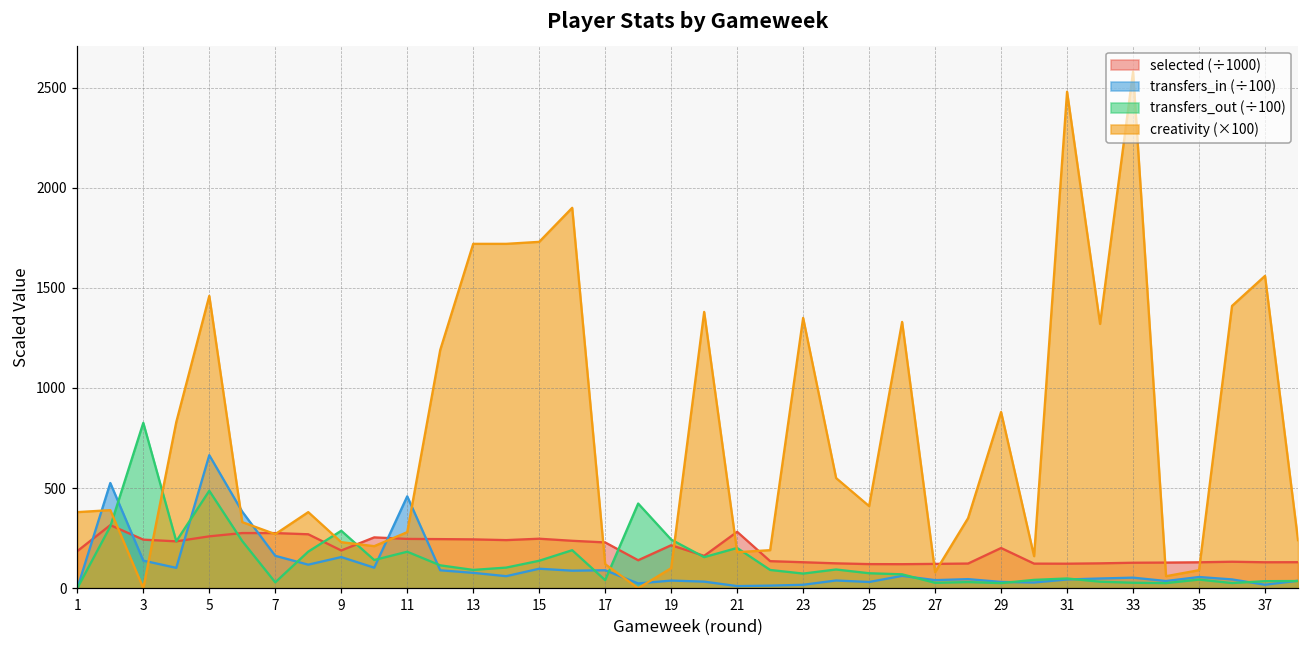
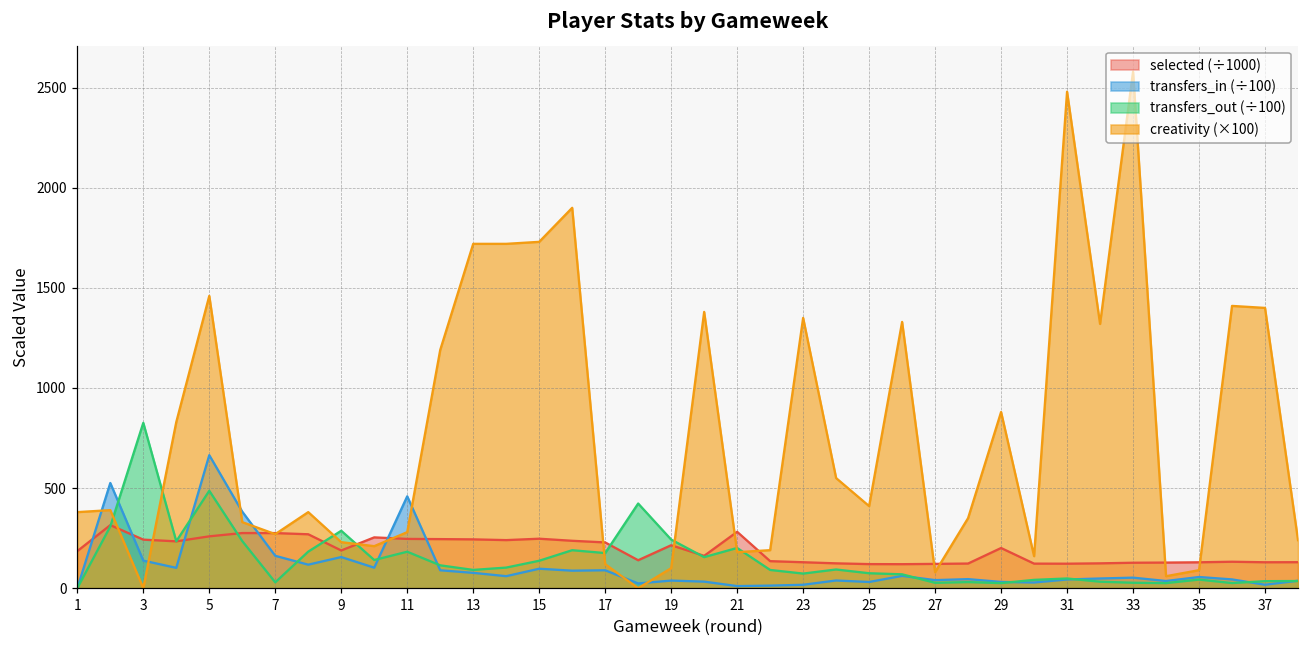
transfers_out (÷100), 17: 40 -> 180
creativity (×100), 37: 1560 -> 1400
